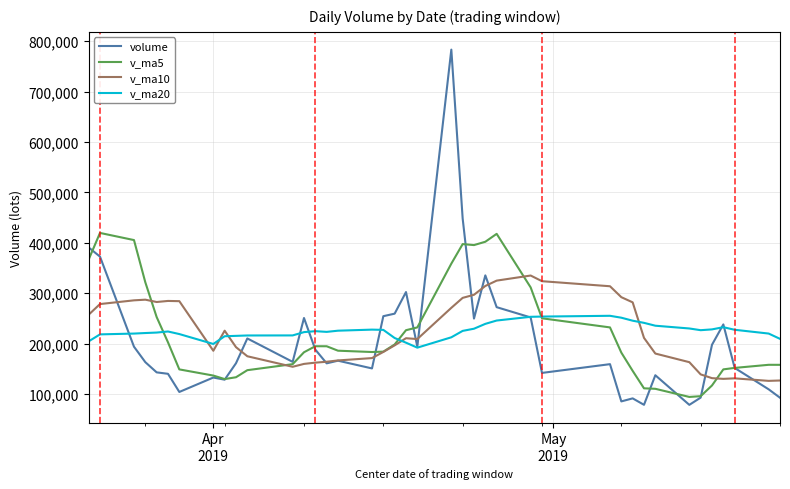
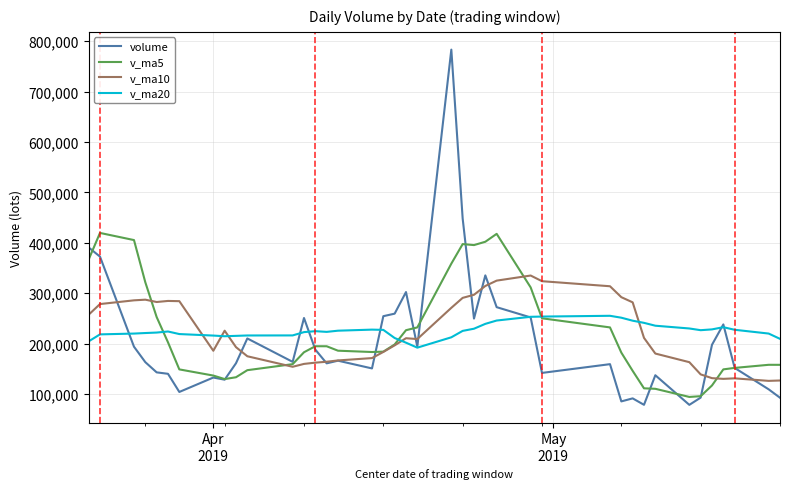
v_ma20, Apr 2019: 200,000 -> 220,000
